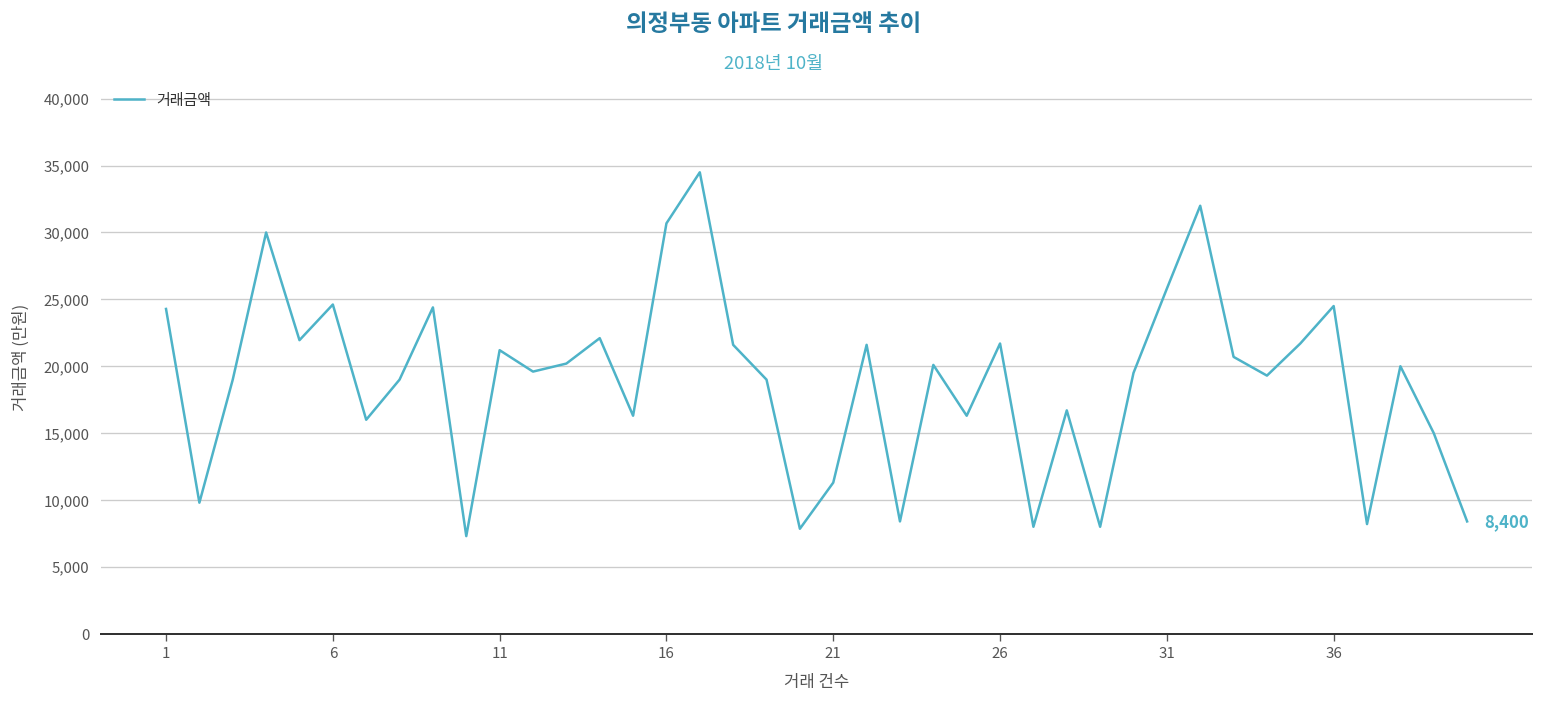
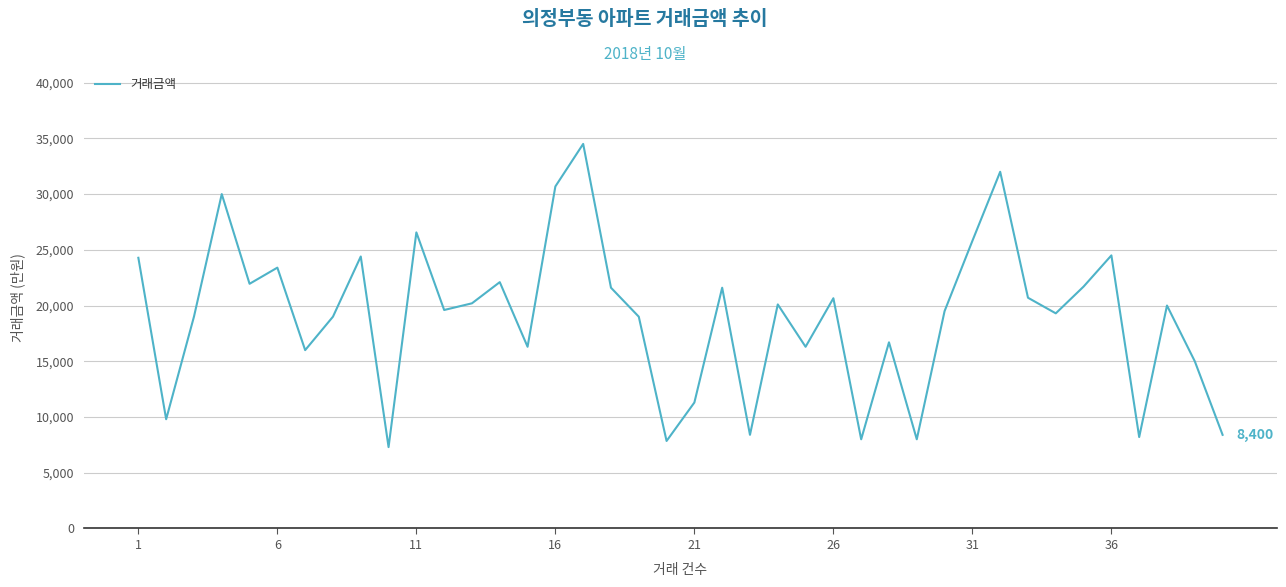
6: 24,600 -> 23,400
11: 21,200 -> 26,600
26: 21,700 -> 20,700
